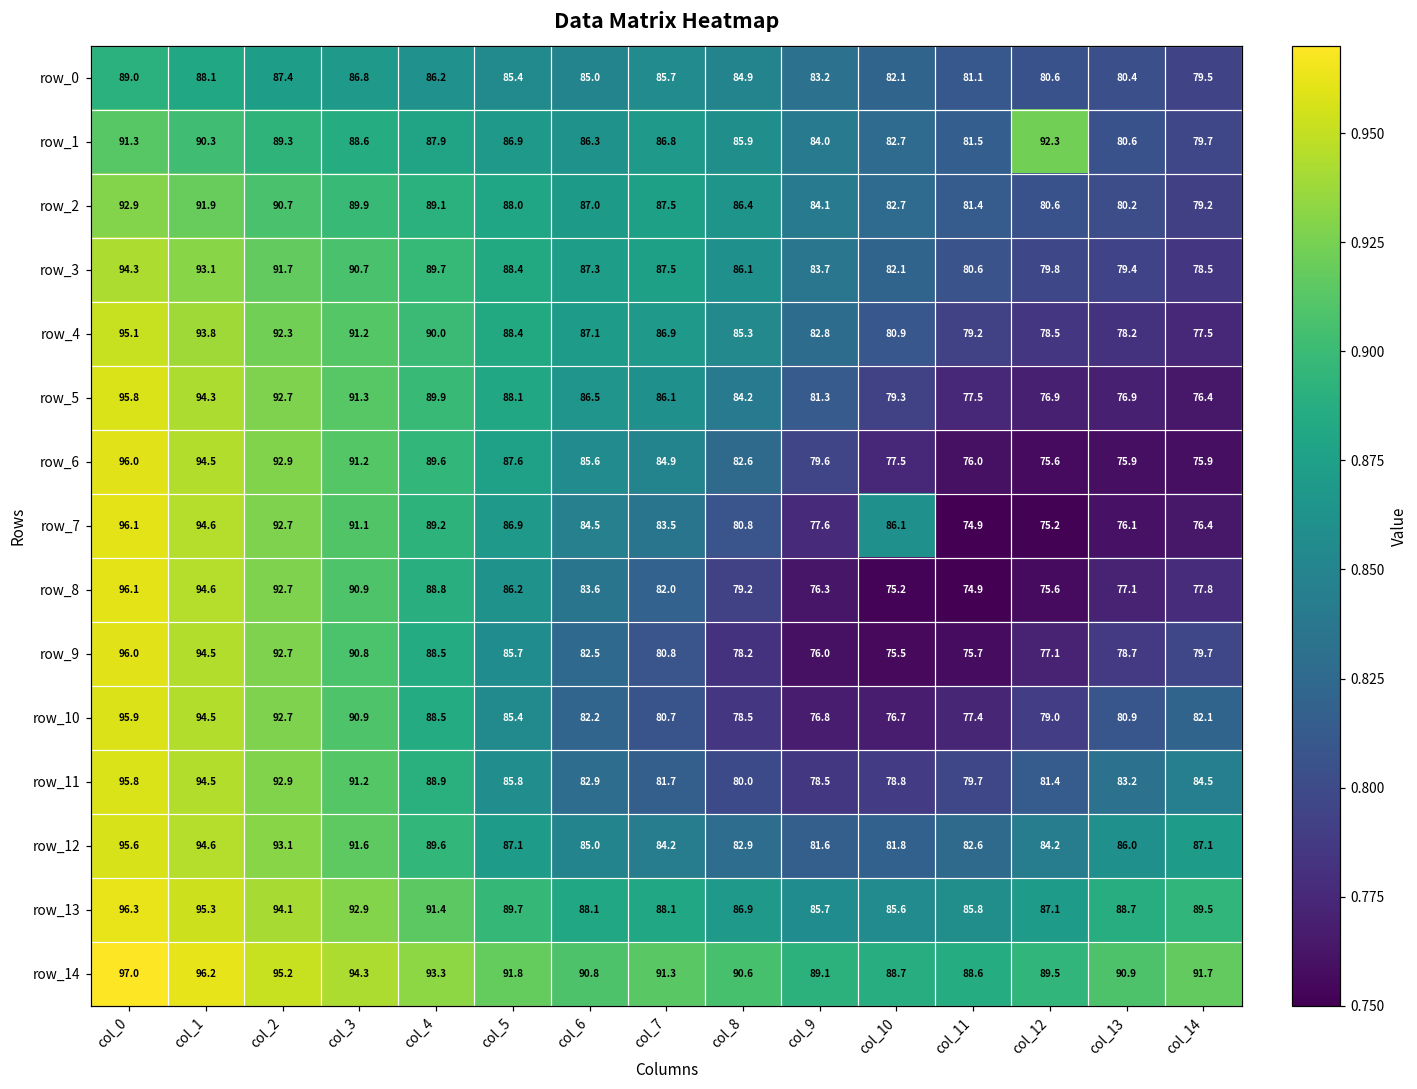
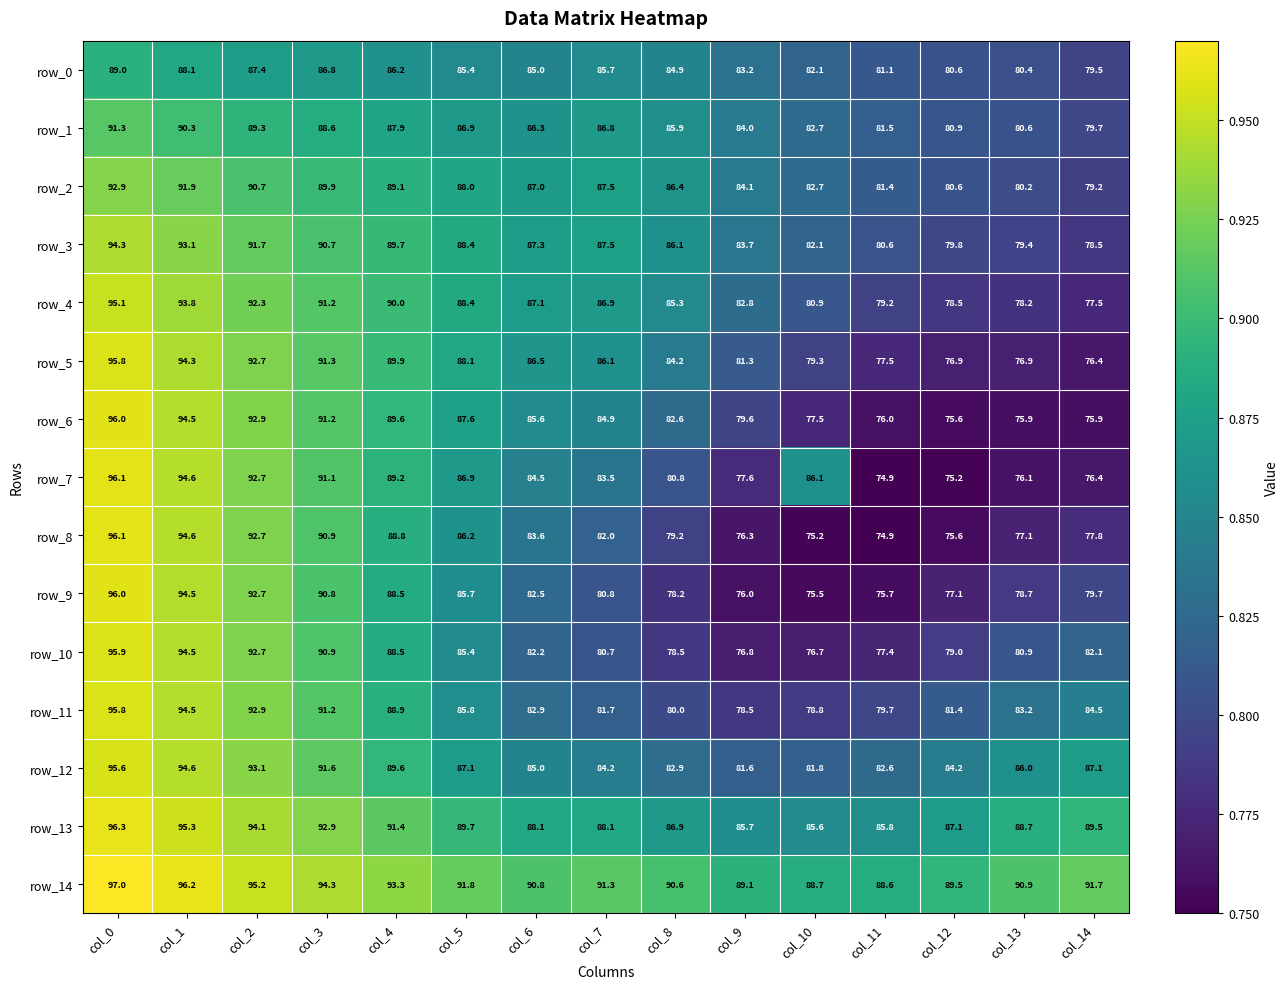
row_1, col_12: 92.3 -> 80.9
